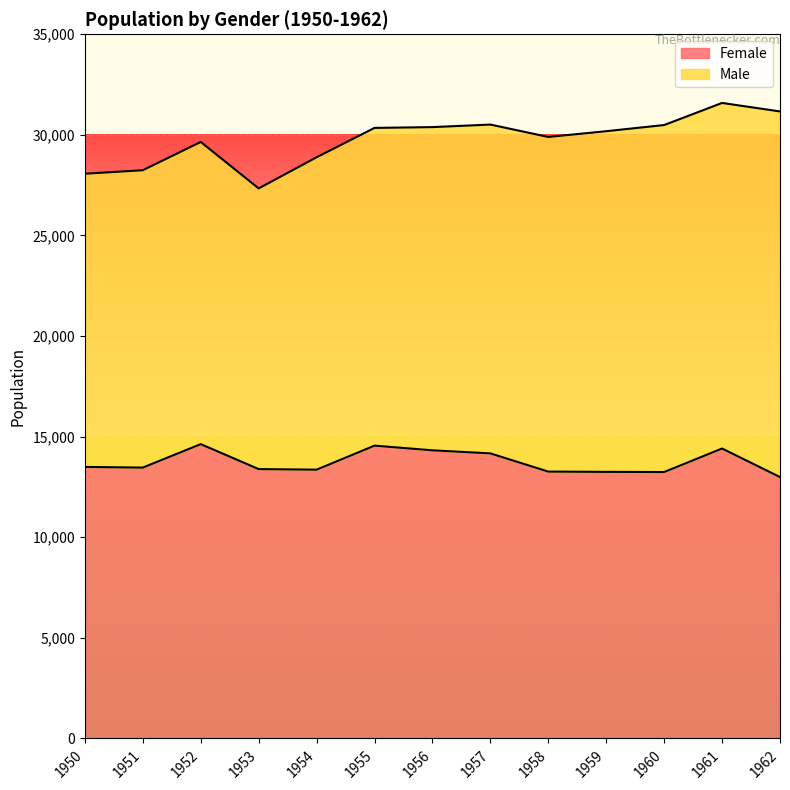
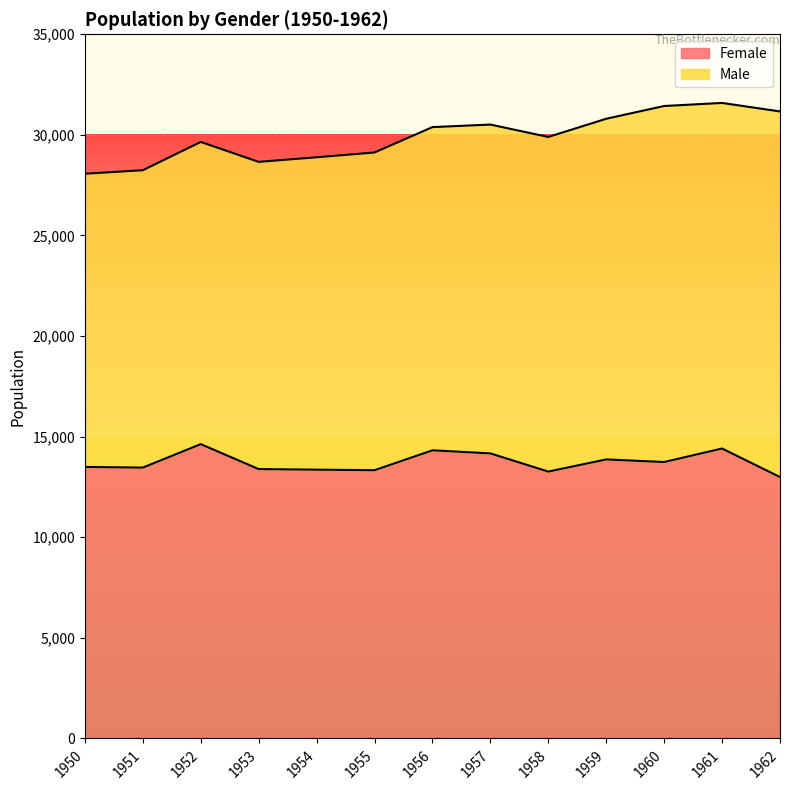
Male, 1953: 14,000 -> 15,300
Female, 1955: 14,600 -> 13,300
Female, 1959: 13,300 -> 13,900
Female, 1960: 13,200 -> 13,700
Male, 1960: 17,200 -> 17,700
